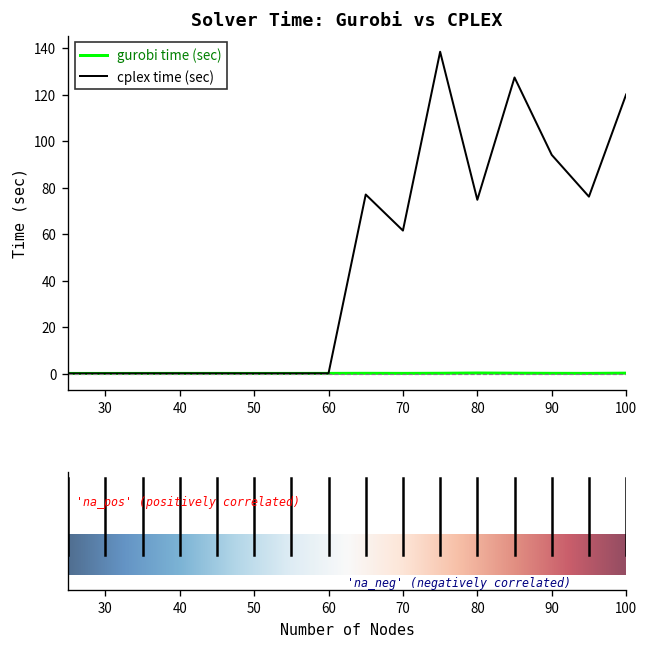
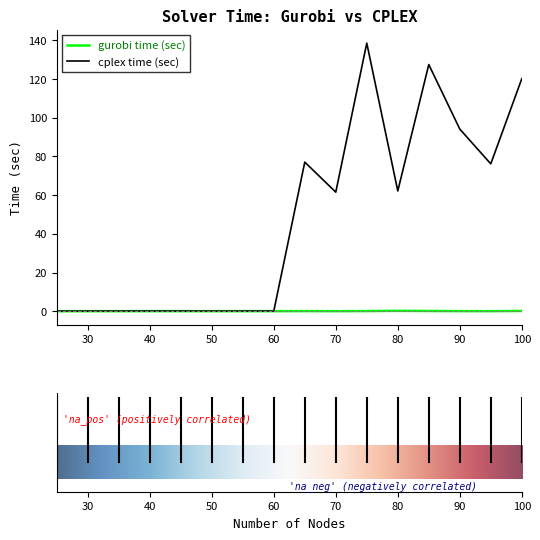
cplex time (sec), 80: 75 -> 62
